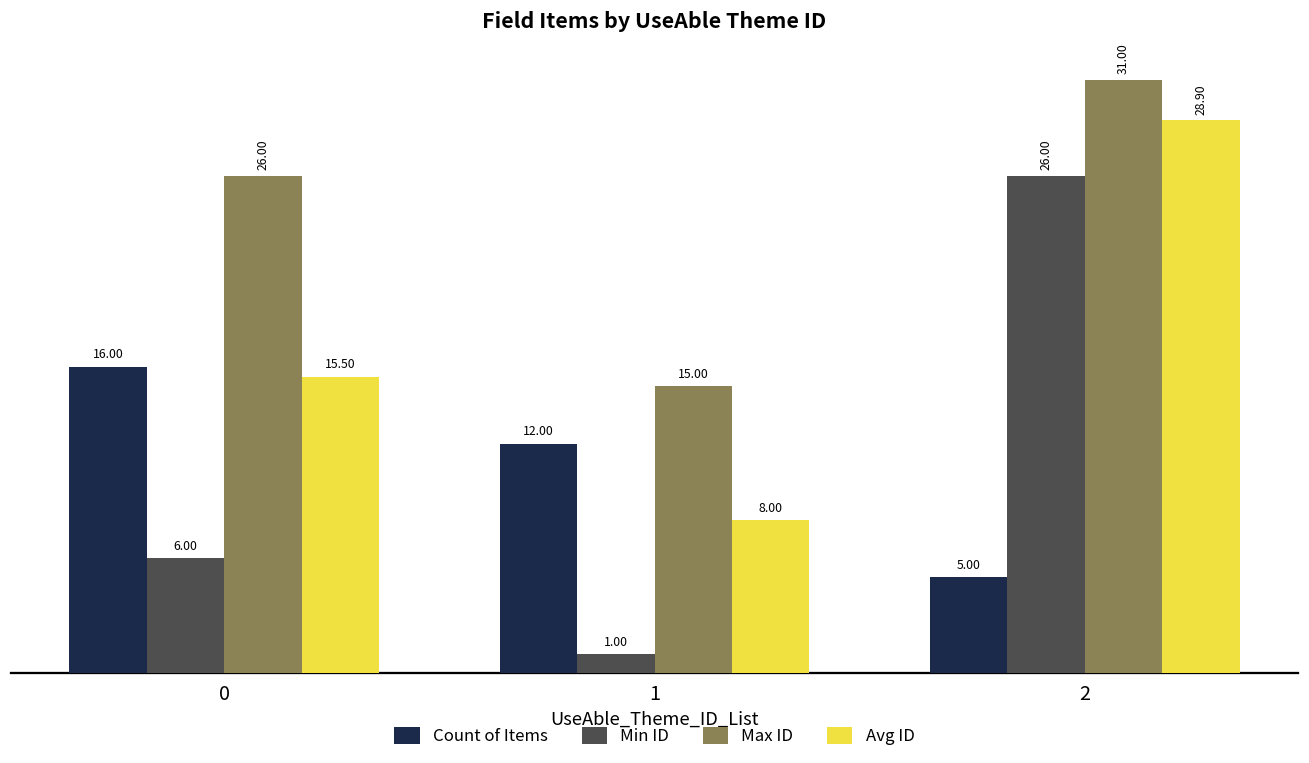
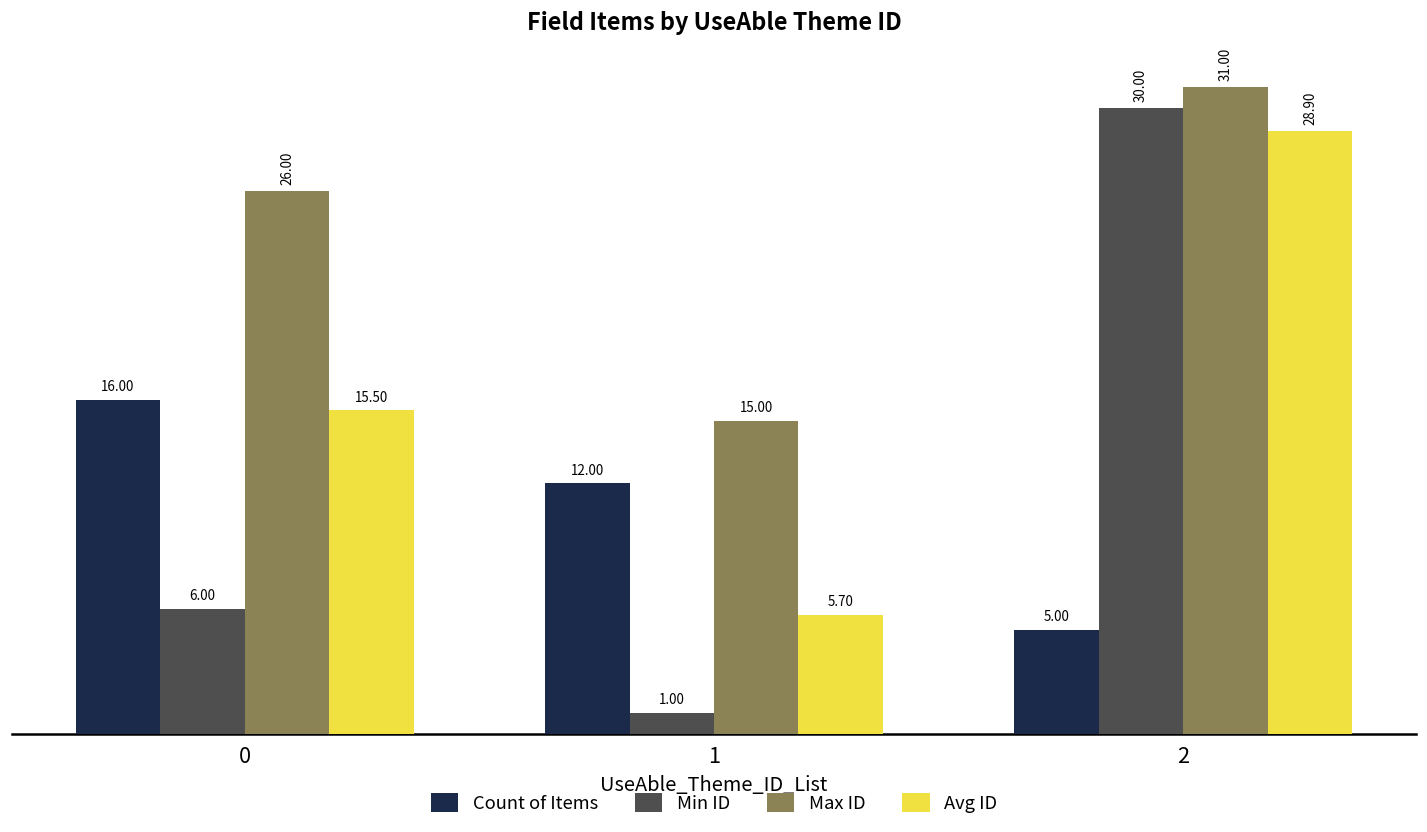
Avg ID, 1: 8.00 -> 5.70
Min ID, 2: 26.00 -> 30.00
